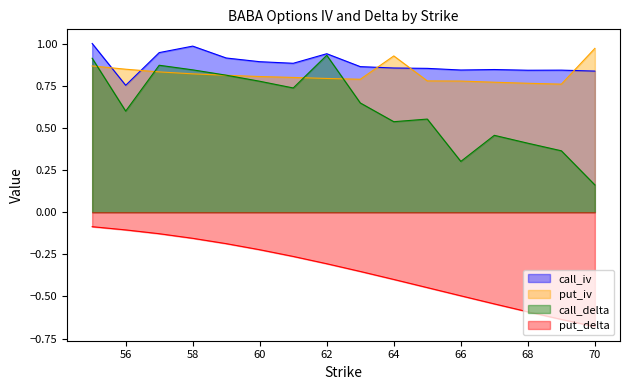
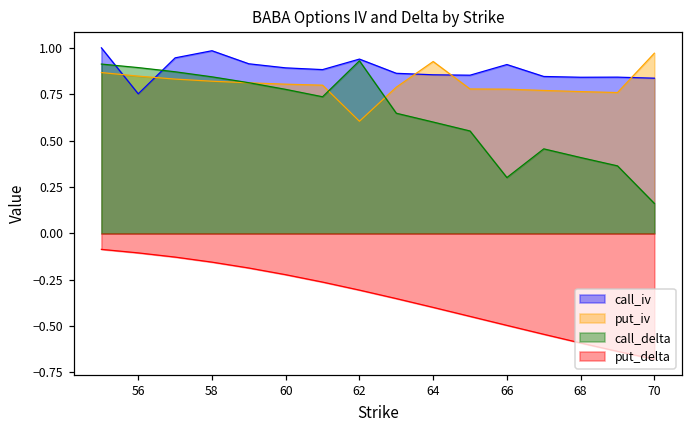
call_delta, 56: 0.60 -> 0.90
put_iv, 62: 0.79 -> 0.61
call_delta, 64: 0.54 -> 0.60
call_iv, 66: 0.84 -> 0.91
